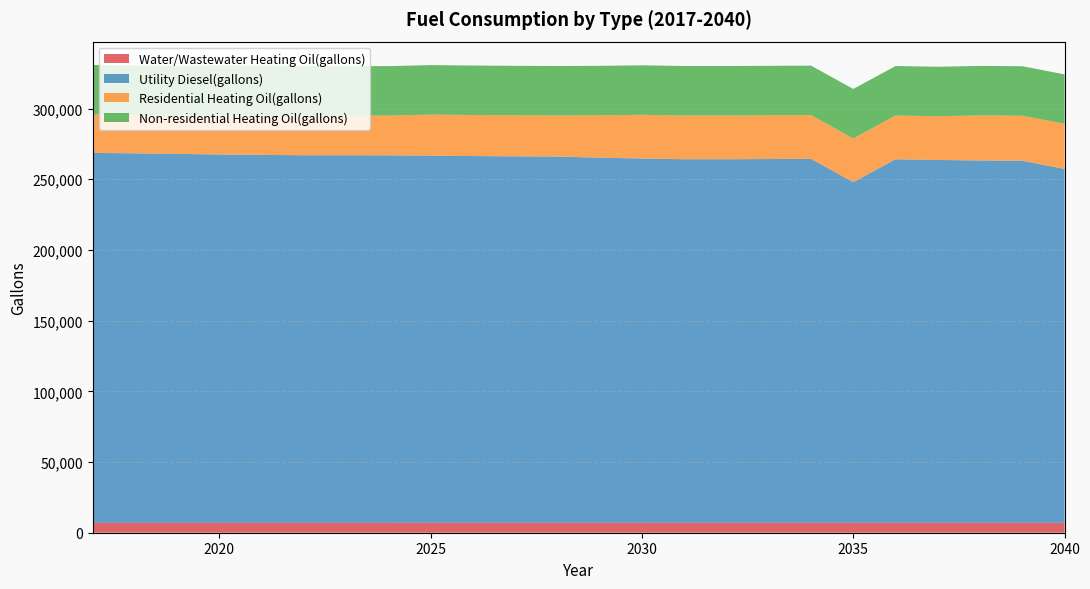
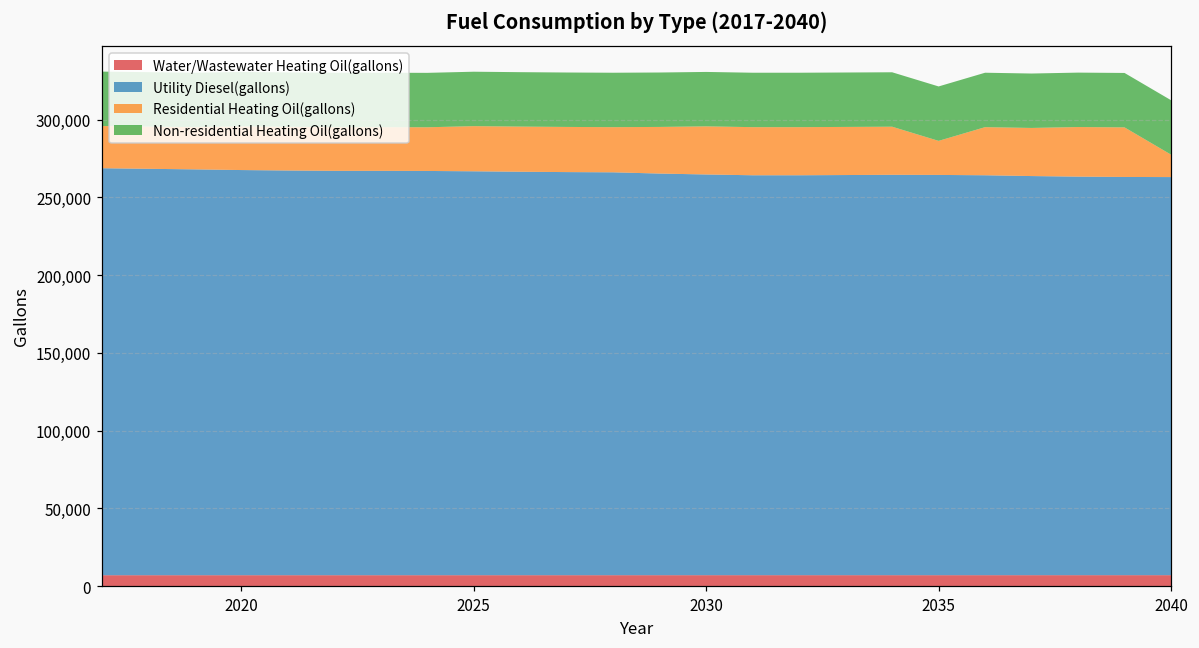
Utility Diesel(gallons), 2035: 241,000 -> 257,000
Residential Heating Oil(gallons), 2035: 31,000 -> 22,000
Utility Diesel(gallons), 2040: 250,000 -> 256,000
Residential Heating Oil(gallons), 2040: 32,000 -> 14,000
